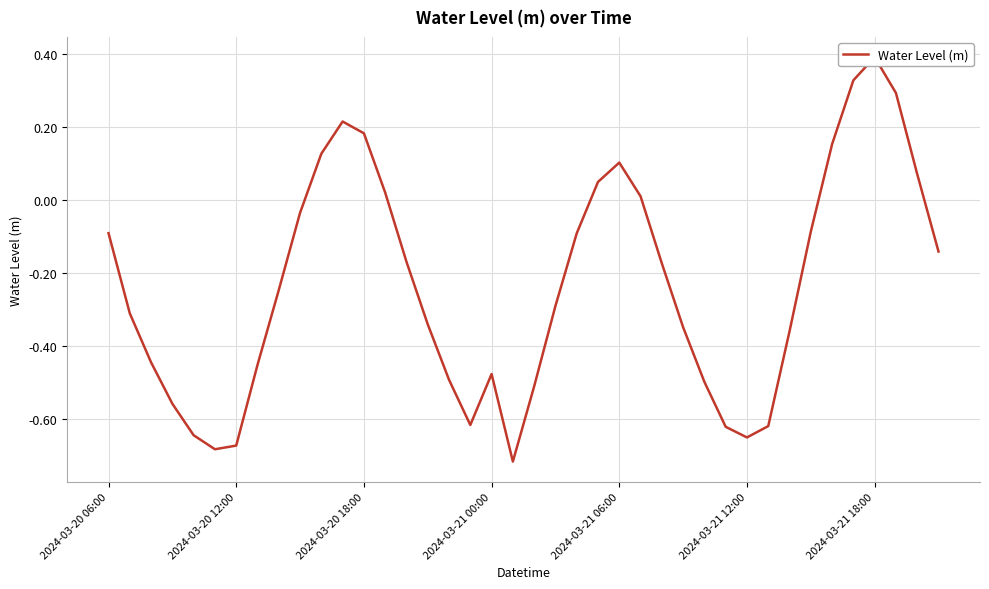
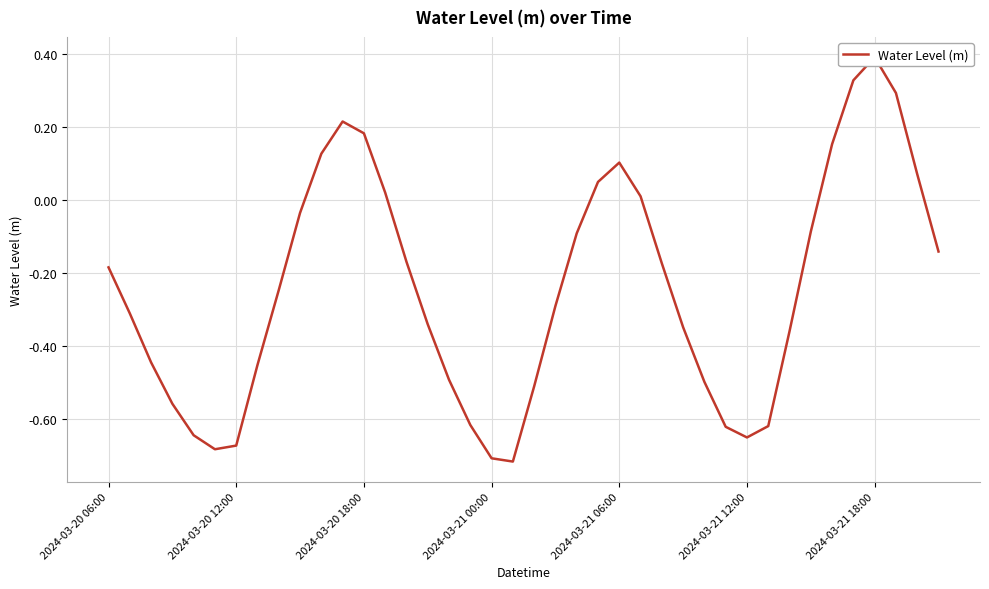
2024-03-20 06:00: -0.09 -> -0.18
2024-03-21 00:00: -0.48 -> -0.71
